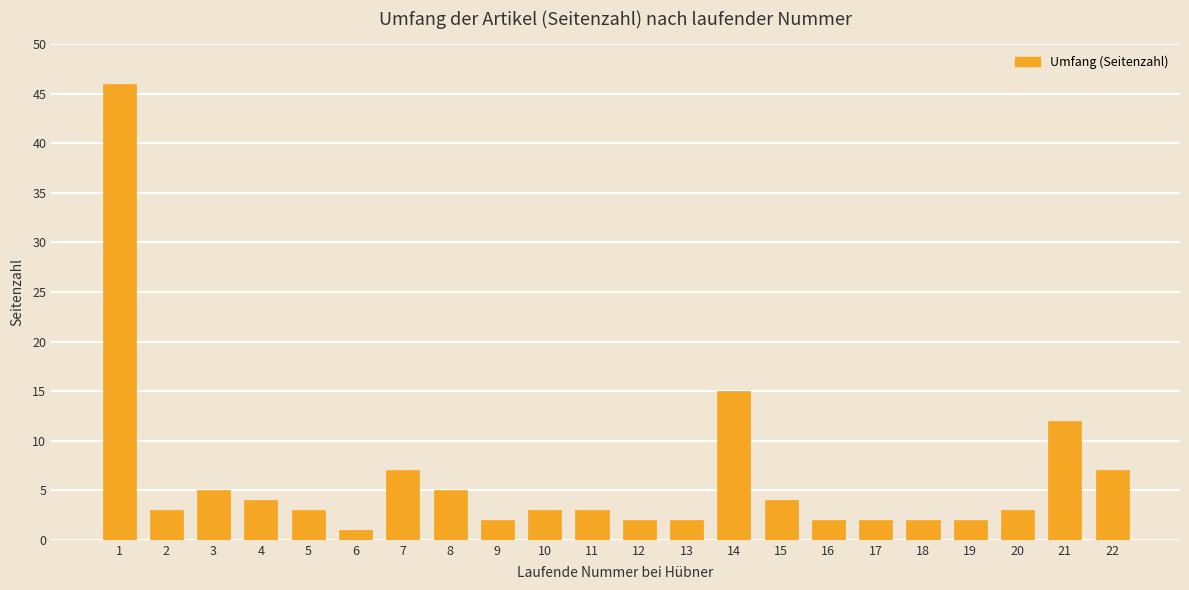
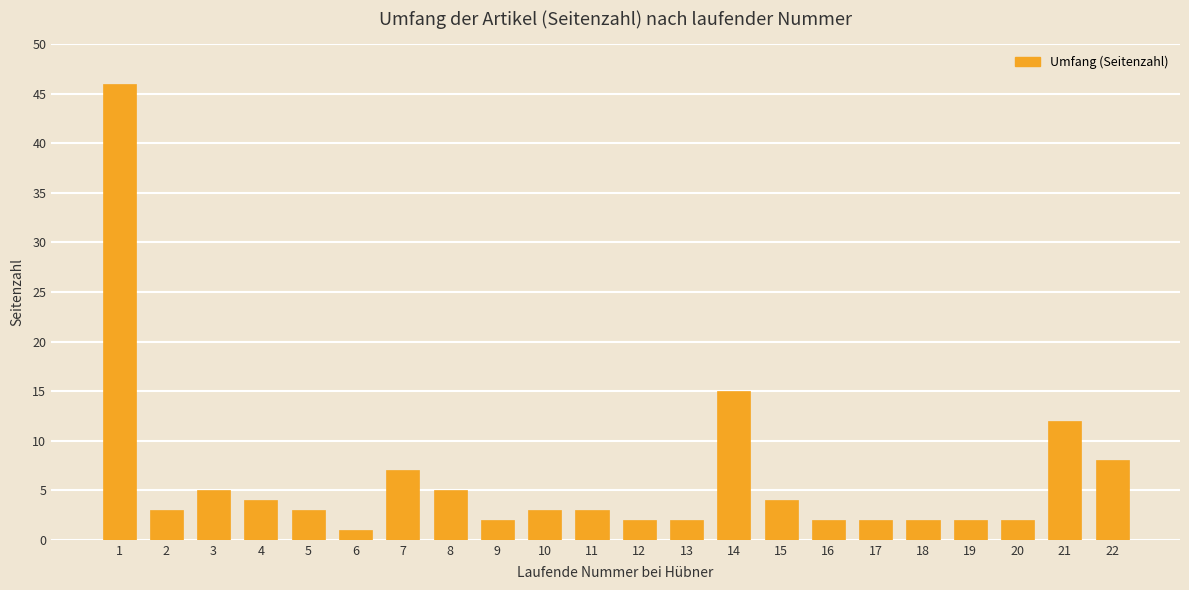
20: 3 -> 2
22: 7 -> 8
